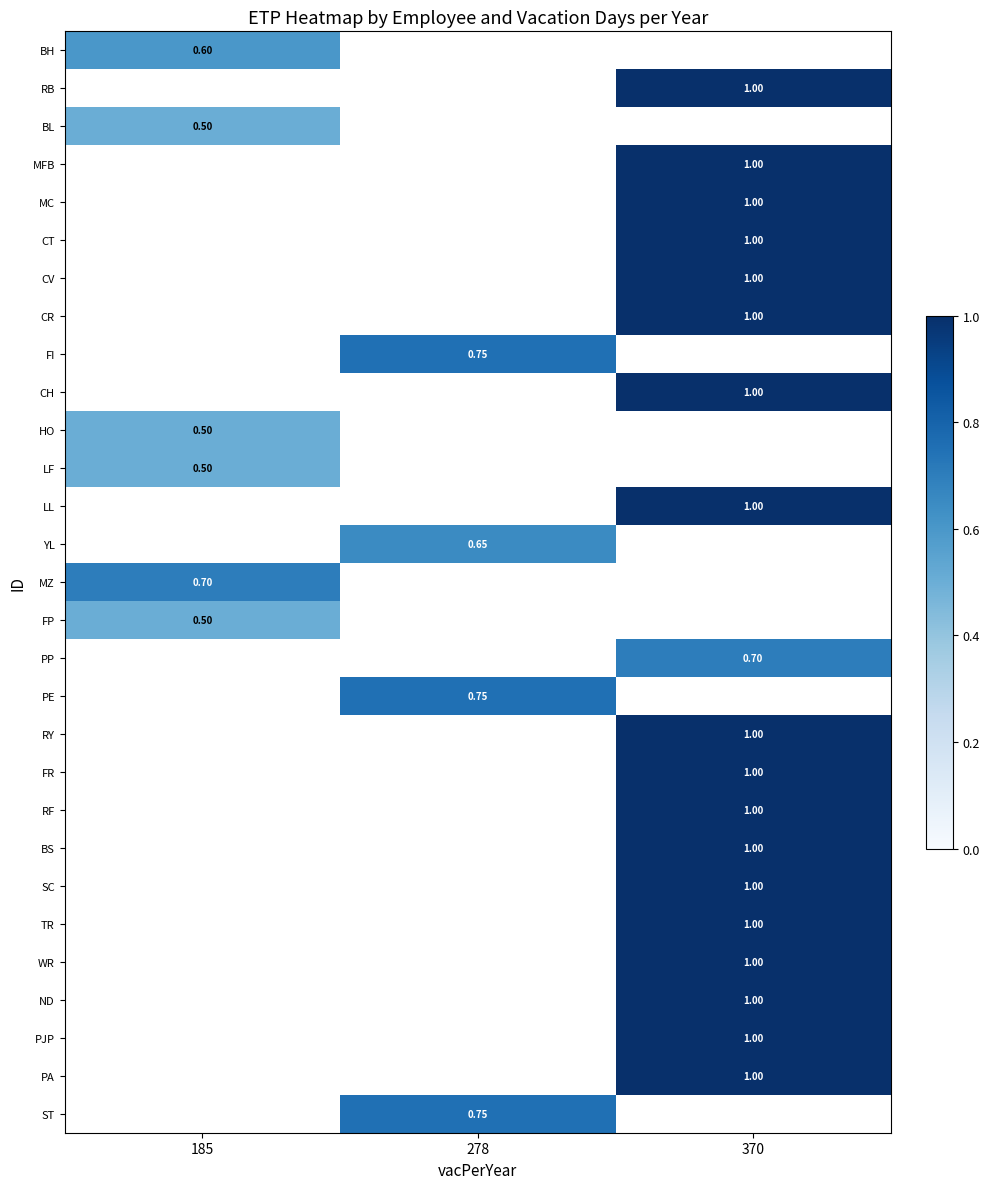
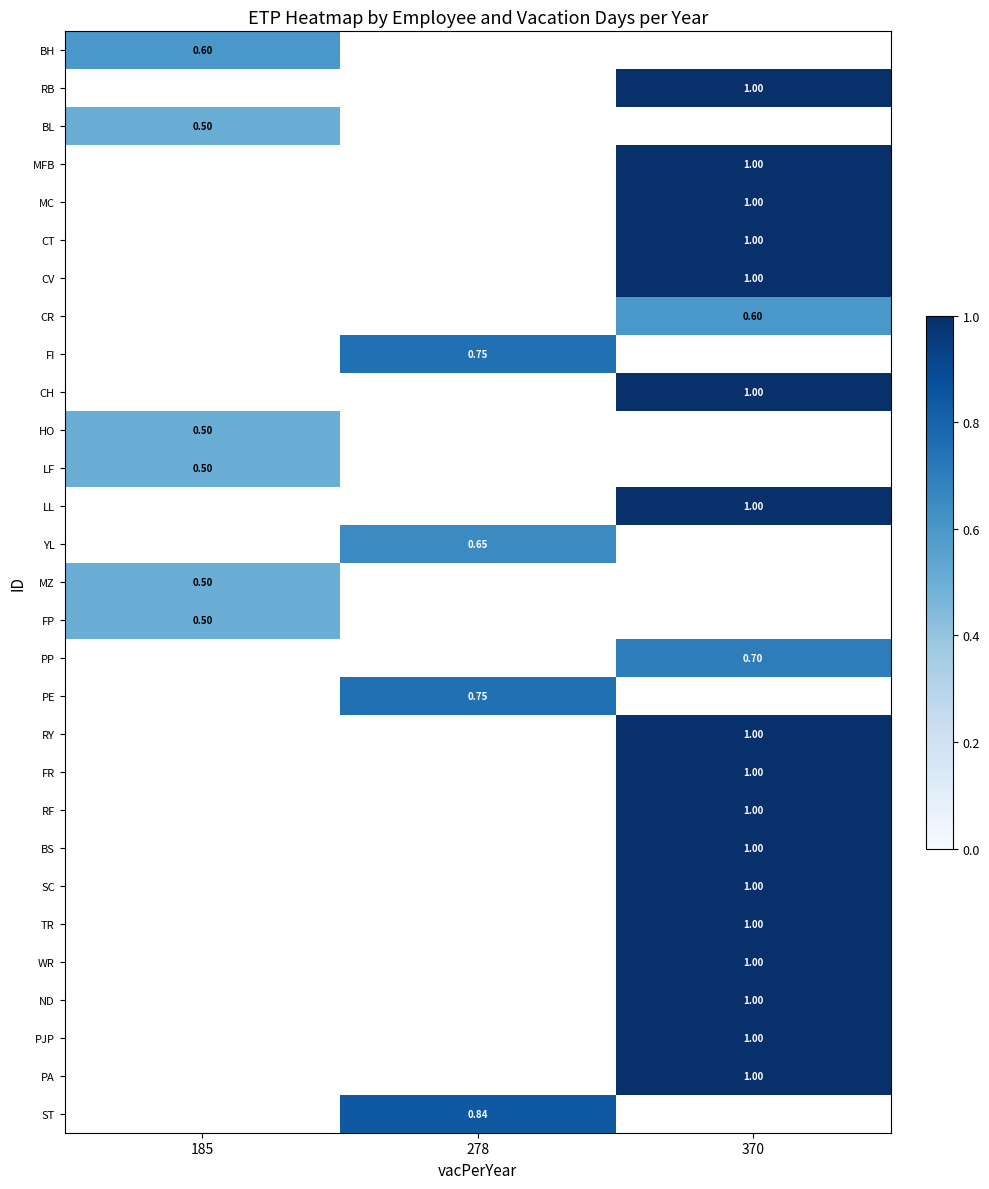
CR, 370: 1.00 -> 0.60
MZ, 185: 0.70 -> 0.50
ST, 278: 0.75 -> 0.84
